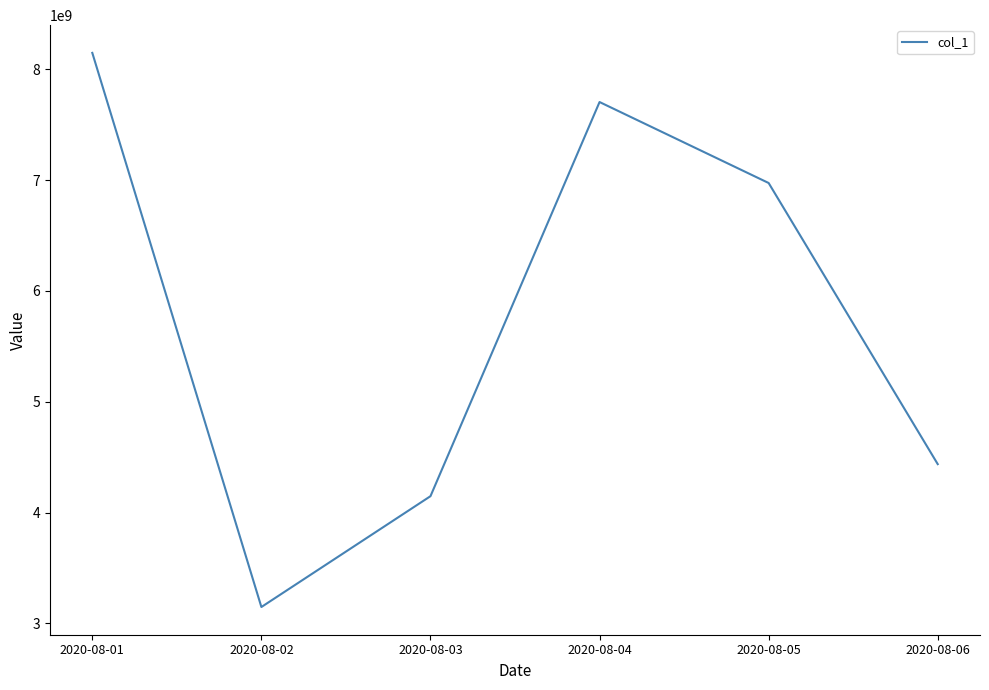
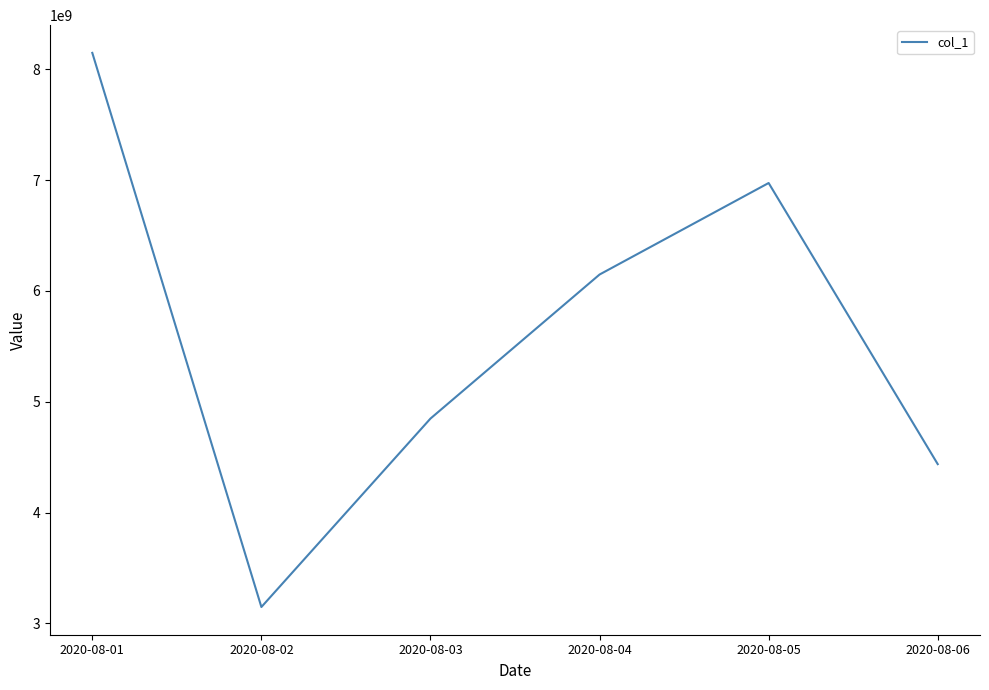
2020-08-03: 4150000000 -> 4850000000
2020-08-04: 7700000000 -> 6150000000
